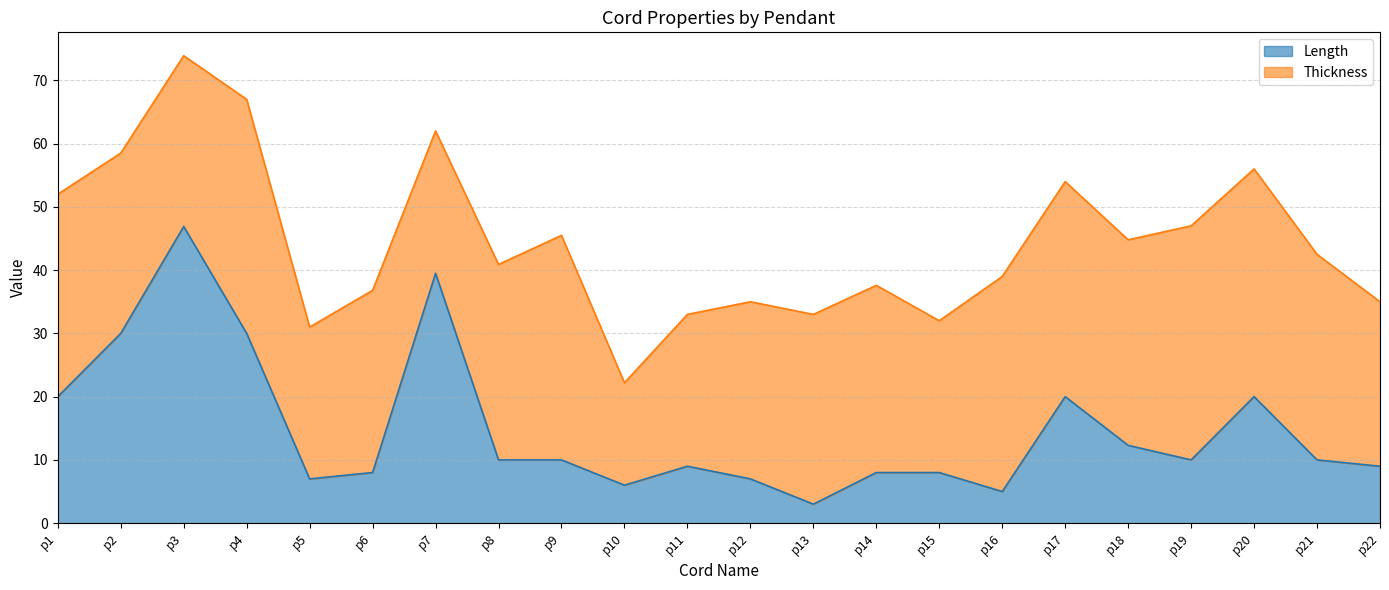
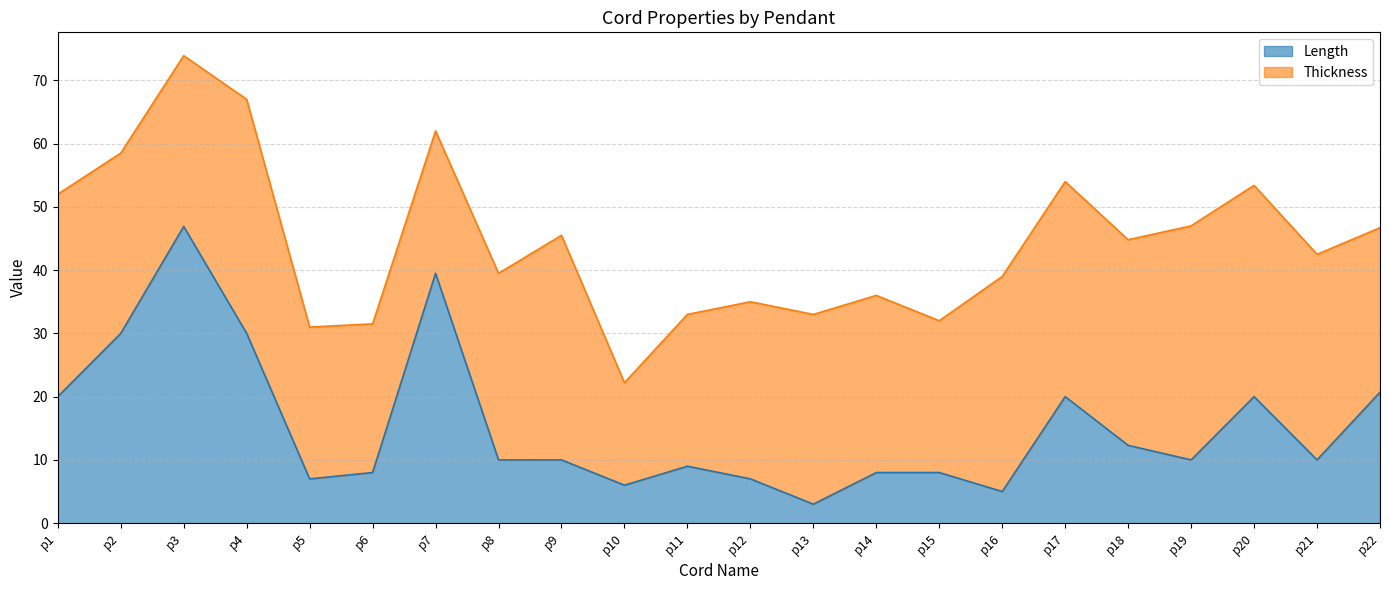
Thickness, p6: 29 -> 24
Thickness, p8: 31 -> 30
Thickness, p14: 30 -> 28
Thickness, p20: 36 -> 33
Length, p22: 9 -> 21
